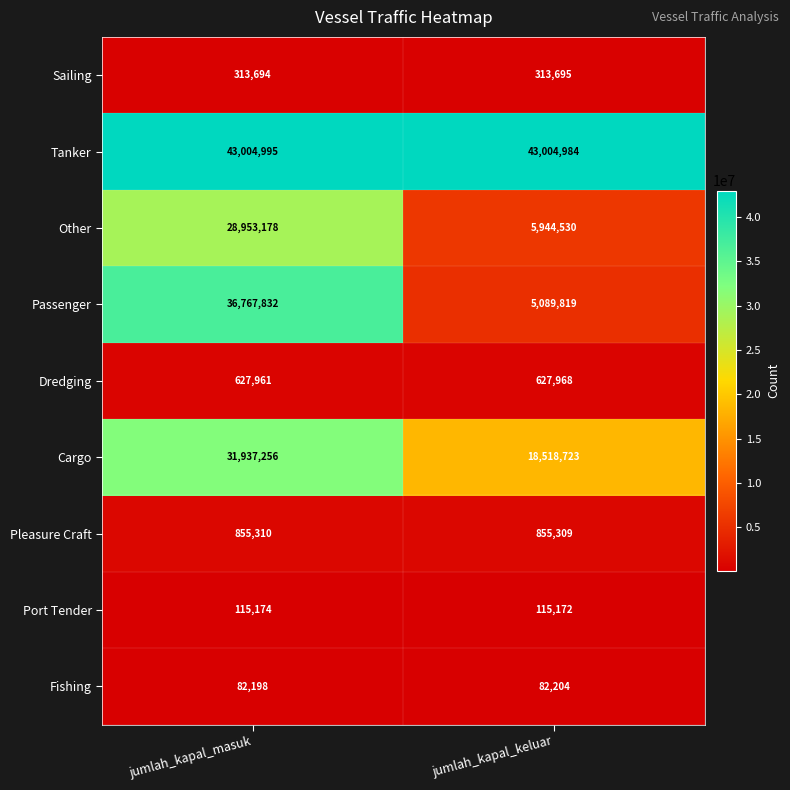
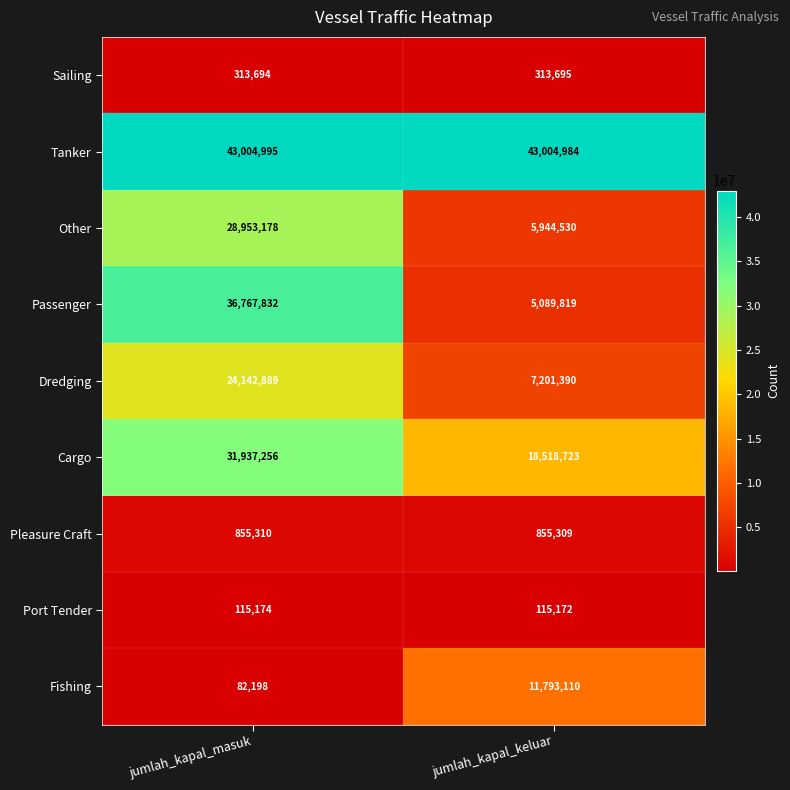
Dredging, jumlah_kapal_masuk: 627,961 -> 24,142,889
Dredging, jumlah_kapal_keluar: 627,968 -> 7,201,390
Fishing, jumlah_kapal_keluar: 82,204 -> 11,793,110
